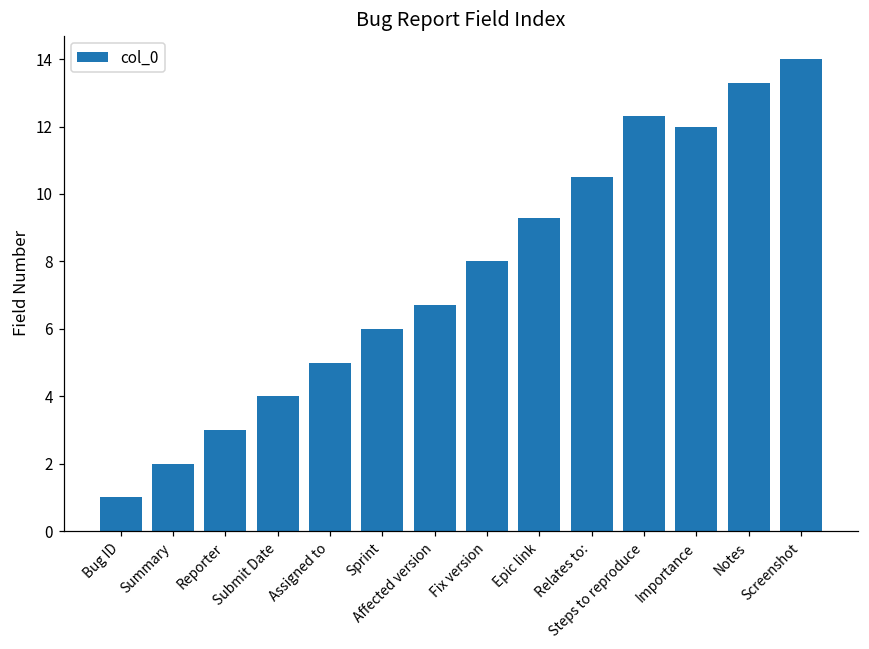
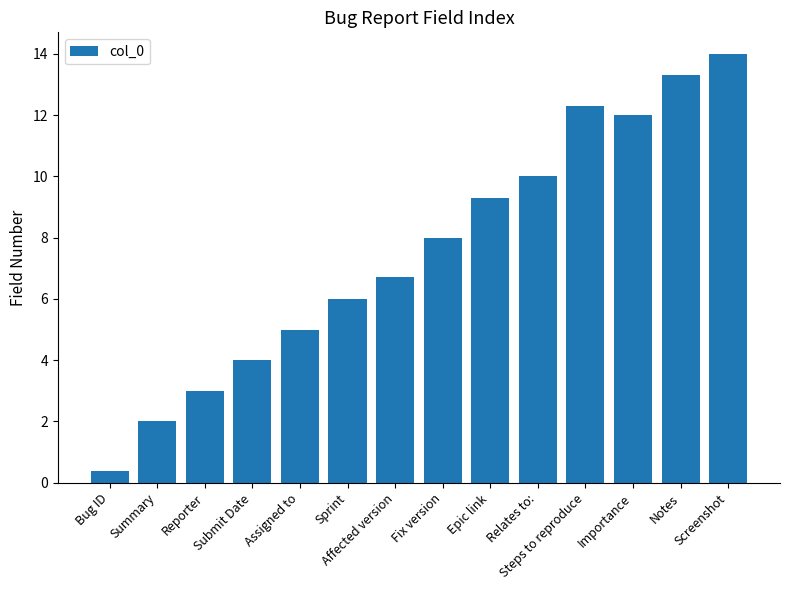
Bug ID: 1.0 -> 0.4
Relates to:: 10.5 -> 10.0
